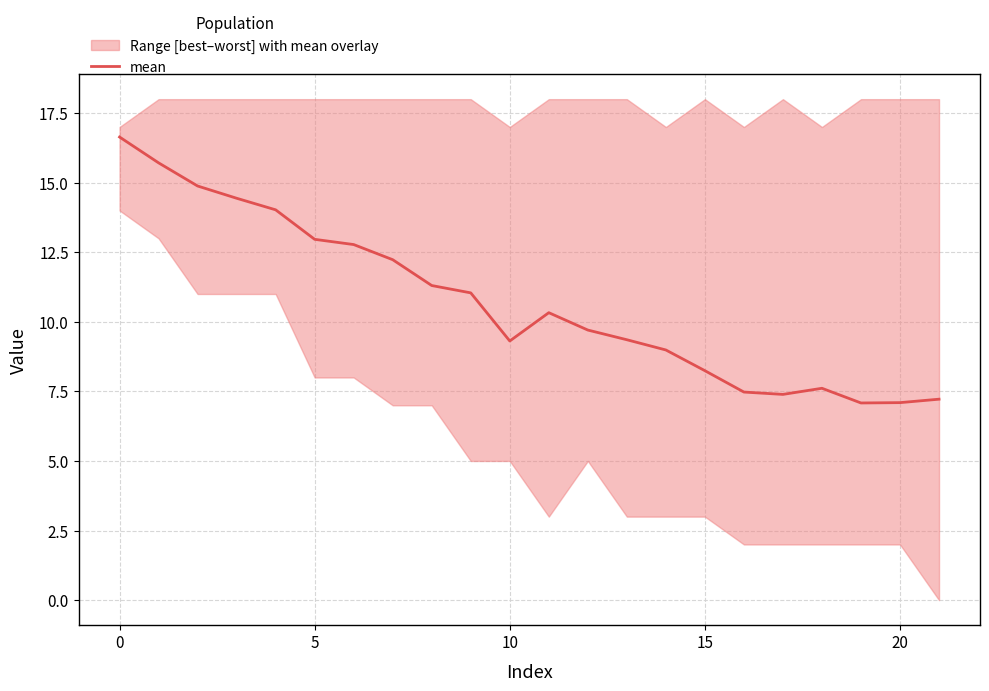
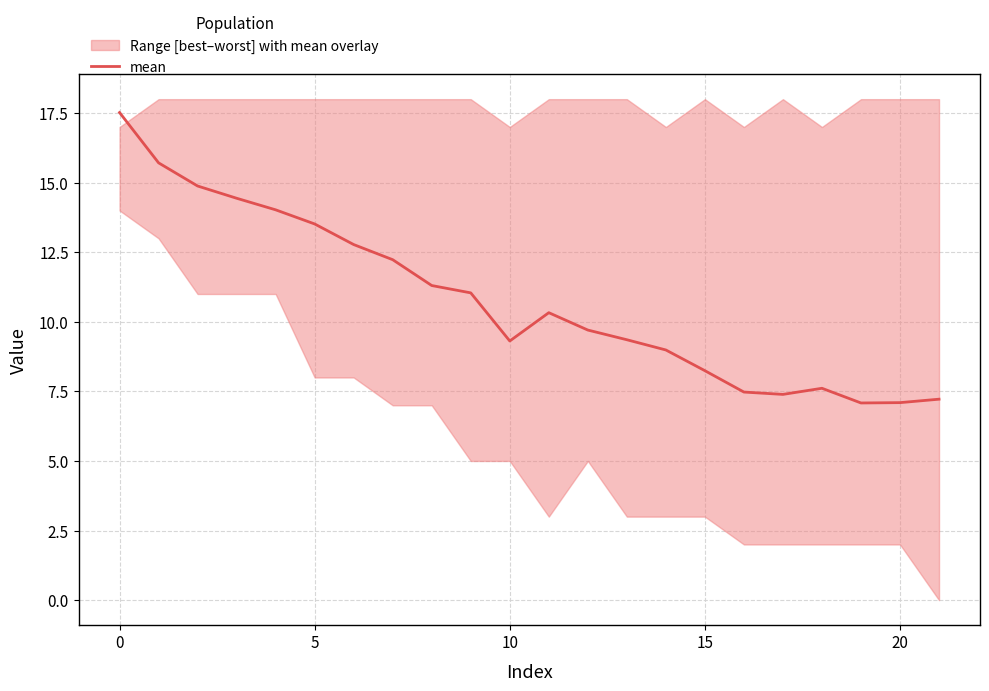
mean, 0: 16.6 -> 17.5
mean, 5: 13.0 -> 13.5
